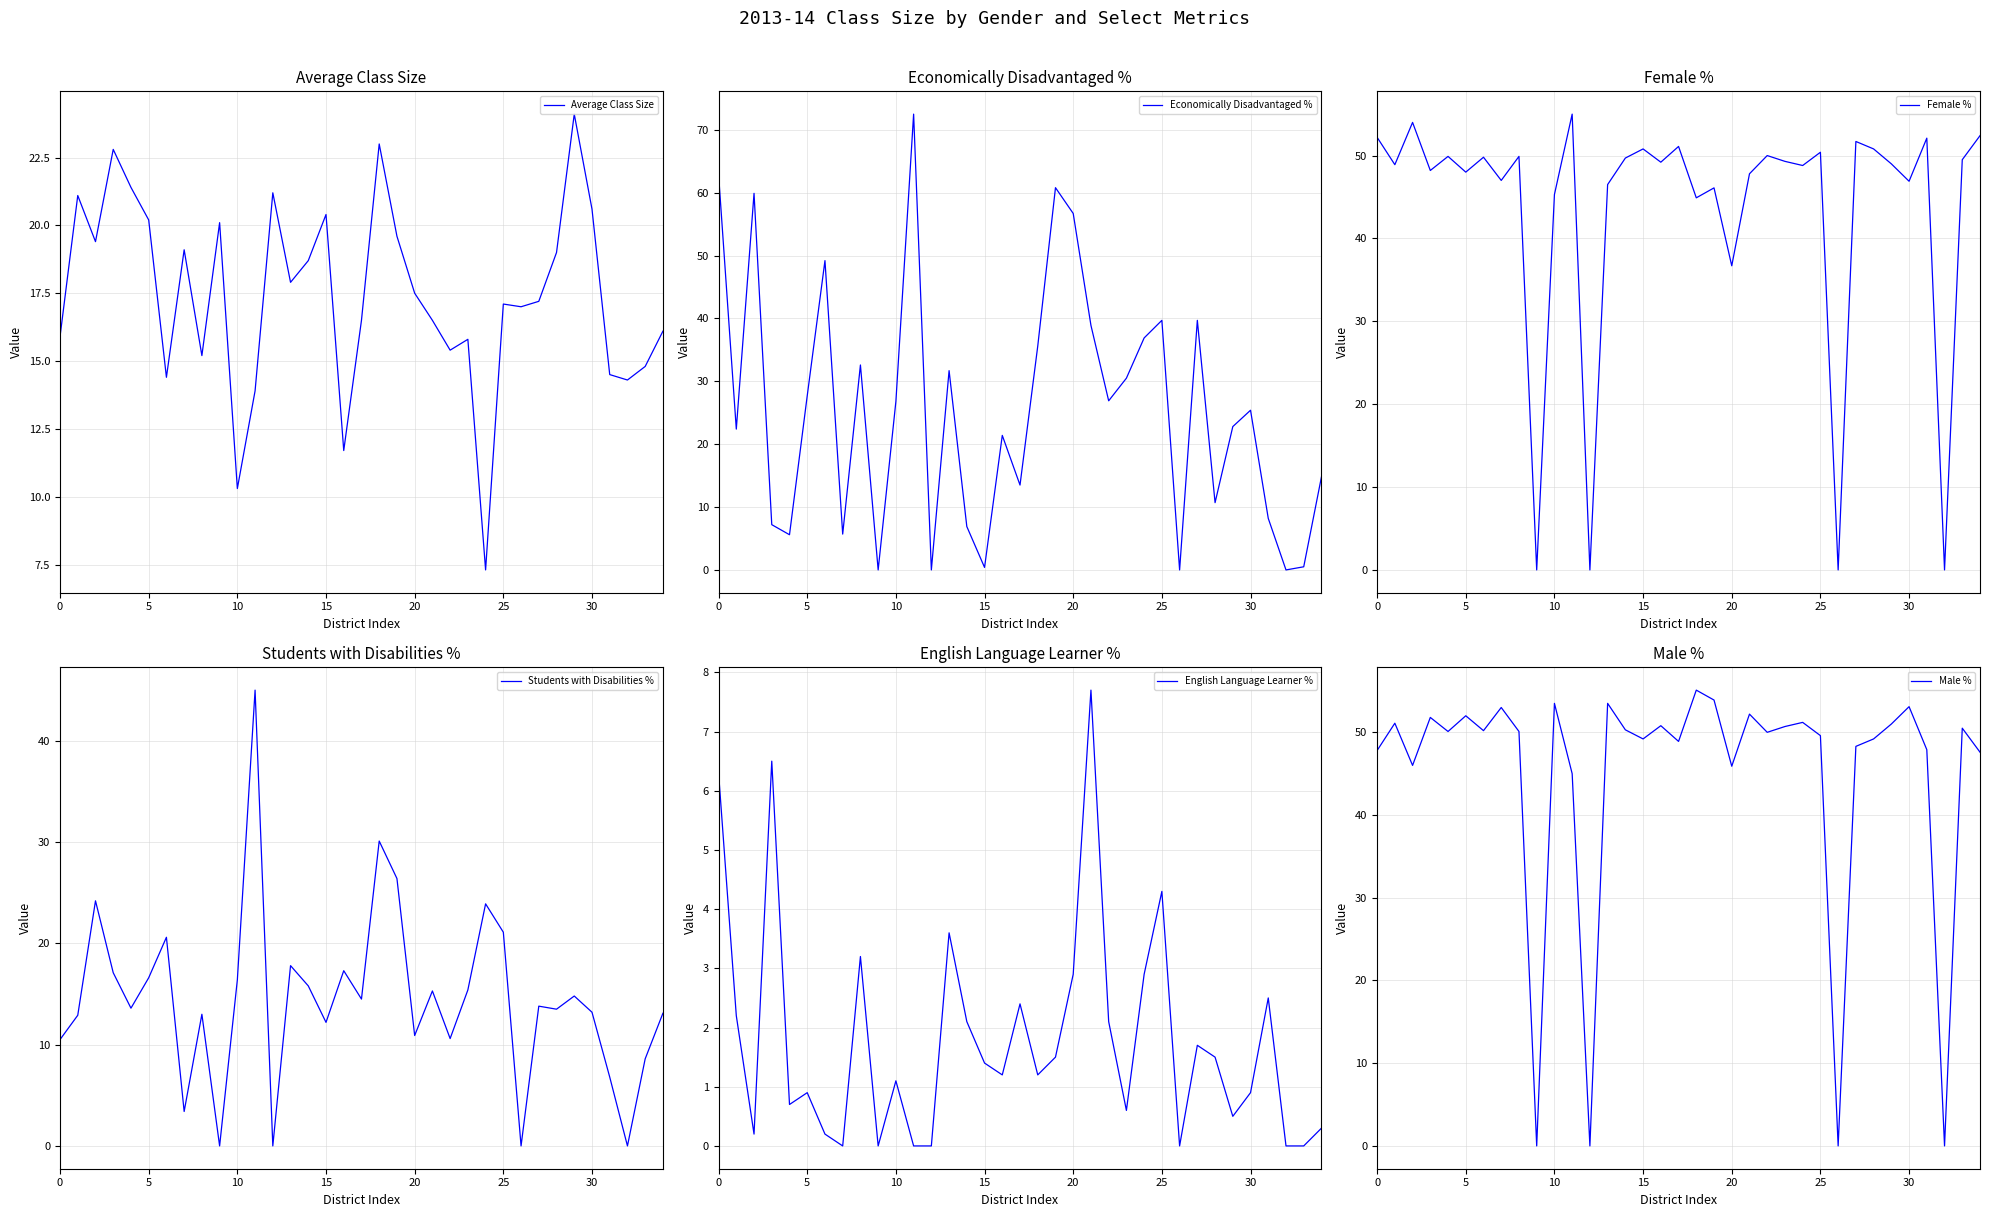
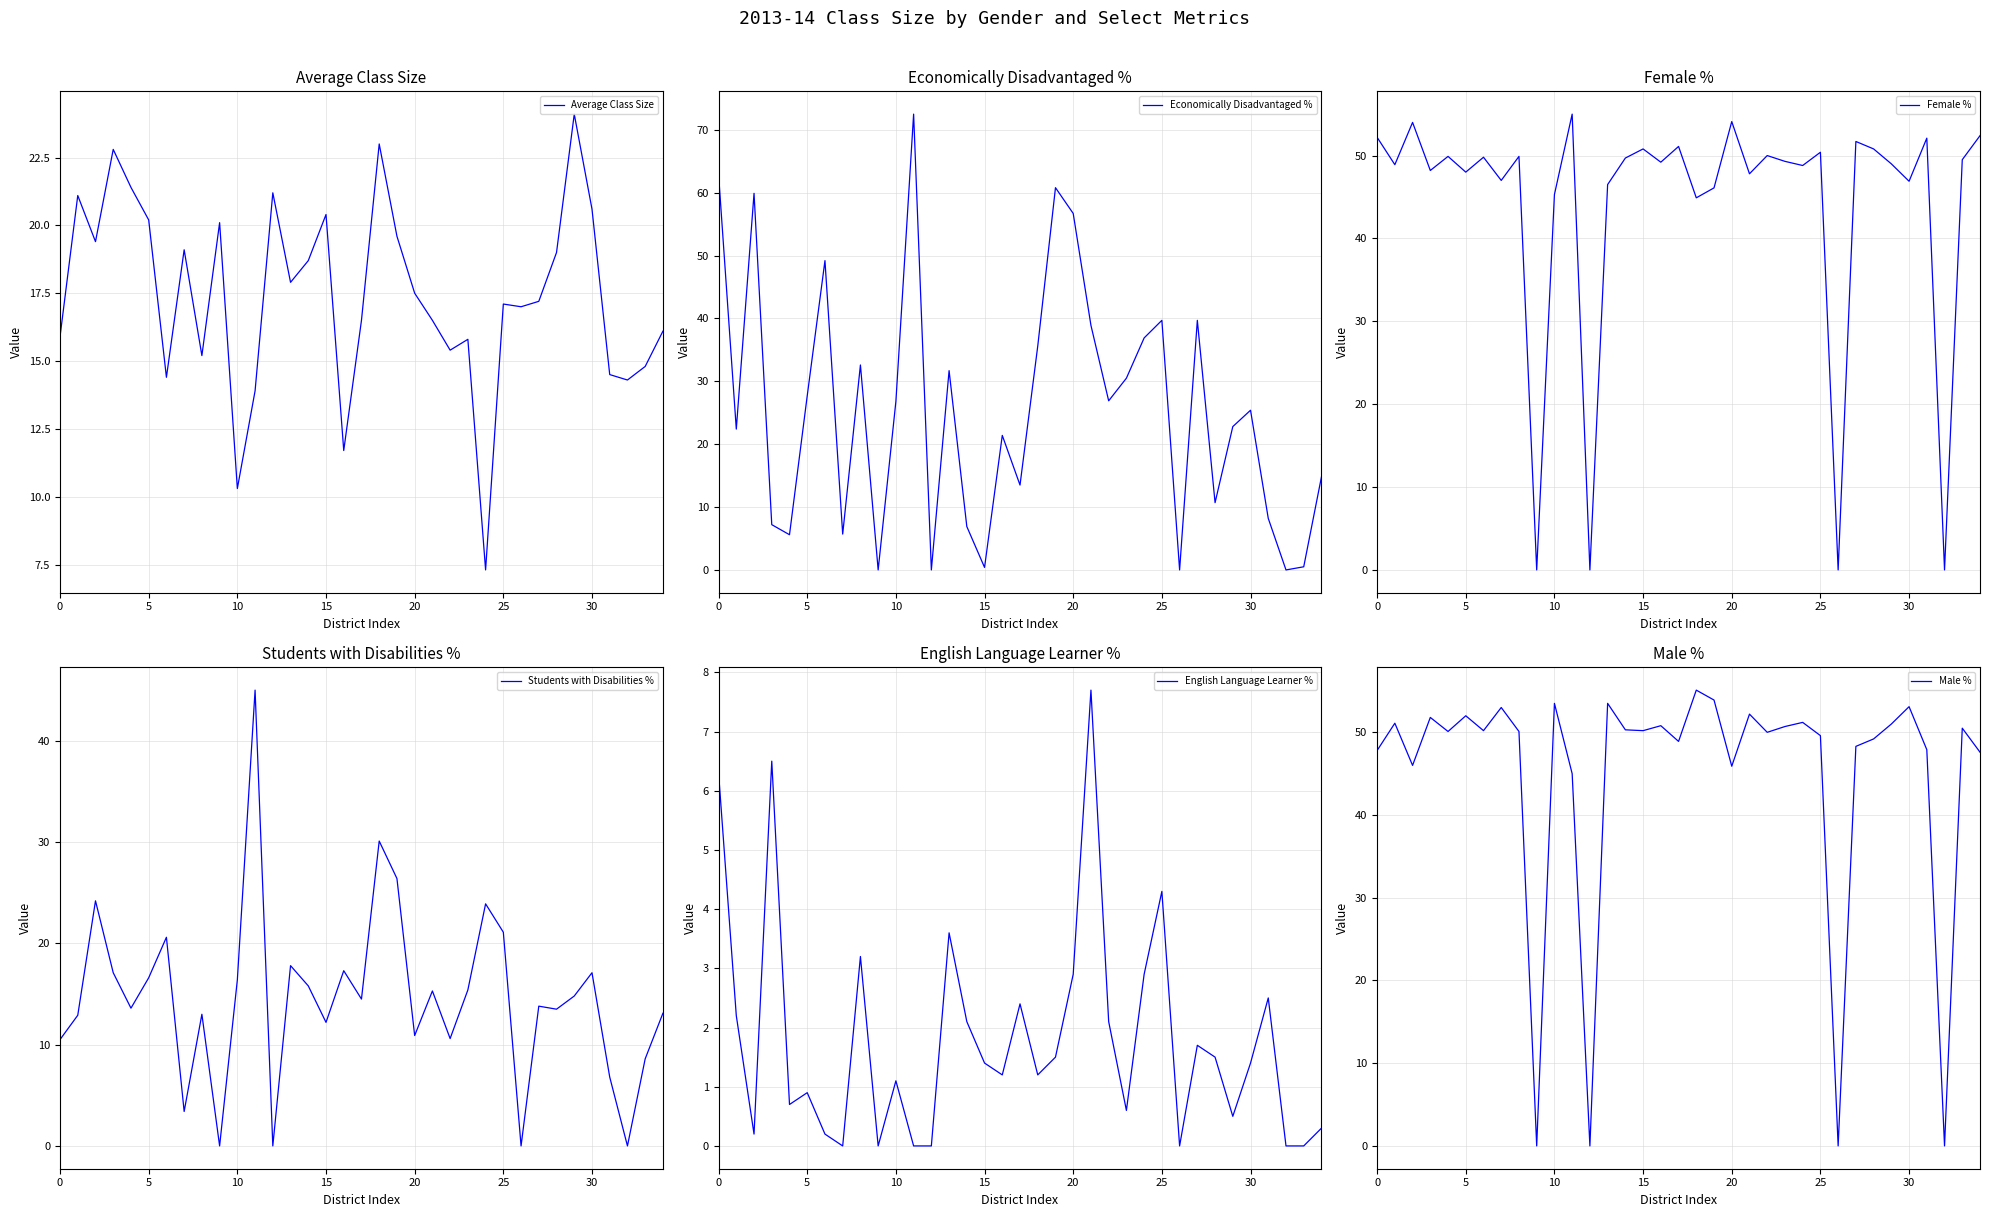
Female %, 20: 37 -> 54
Students with Disabilities %, 30: 13.2 -> 17.1
English Language Learner %, 30: 0.9 -> 1.4
Male %, 15: 49 -> 50
